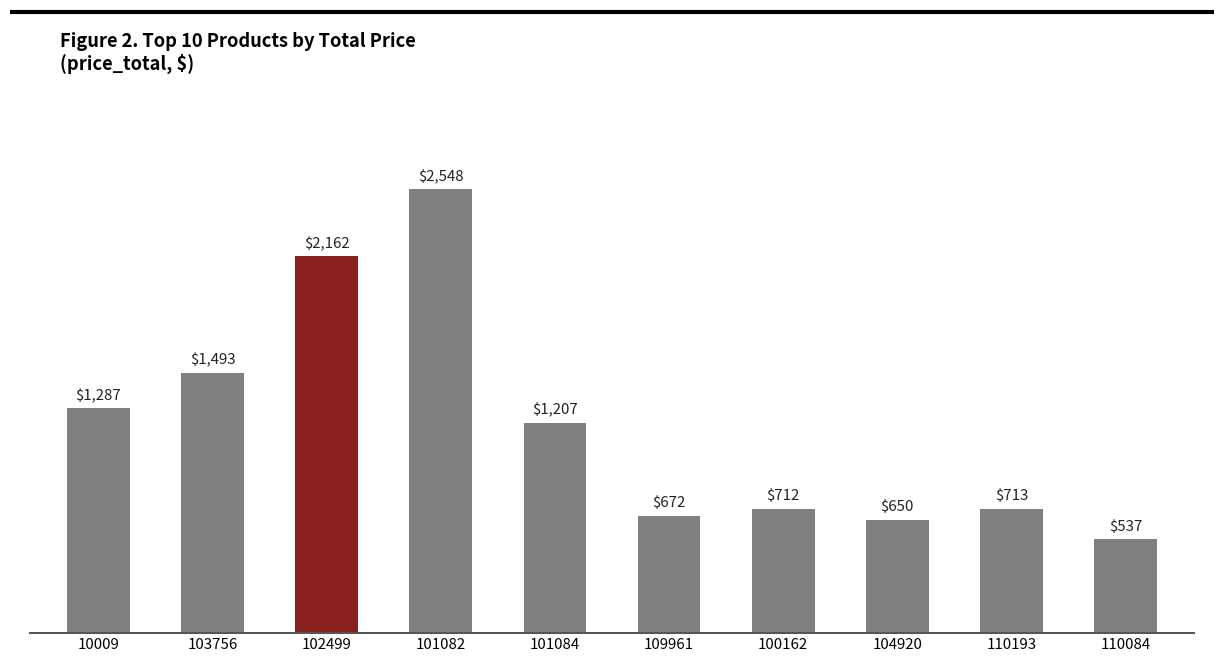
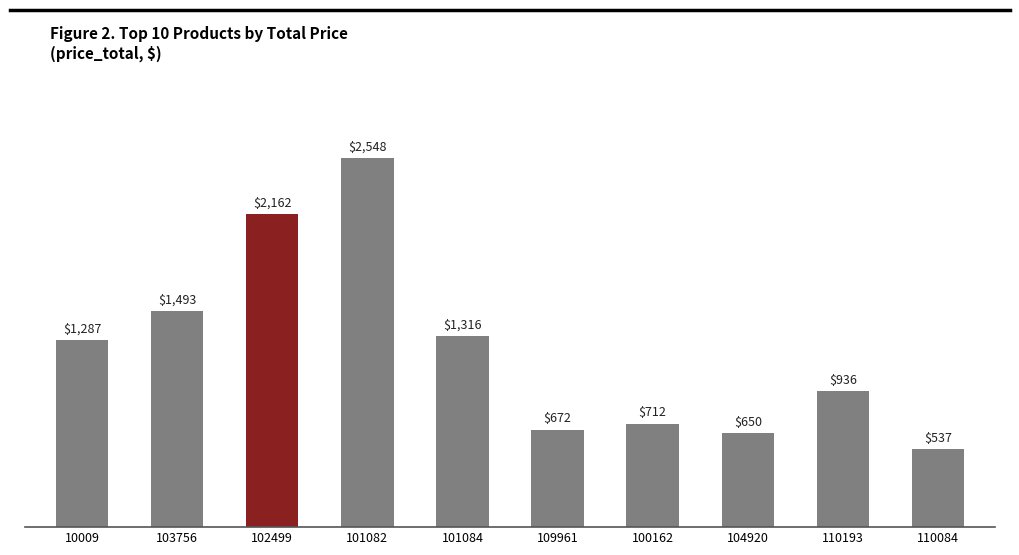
101084: $1,207 -> $1,316
110193: $713 -> $936
